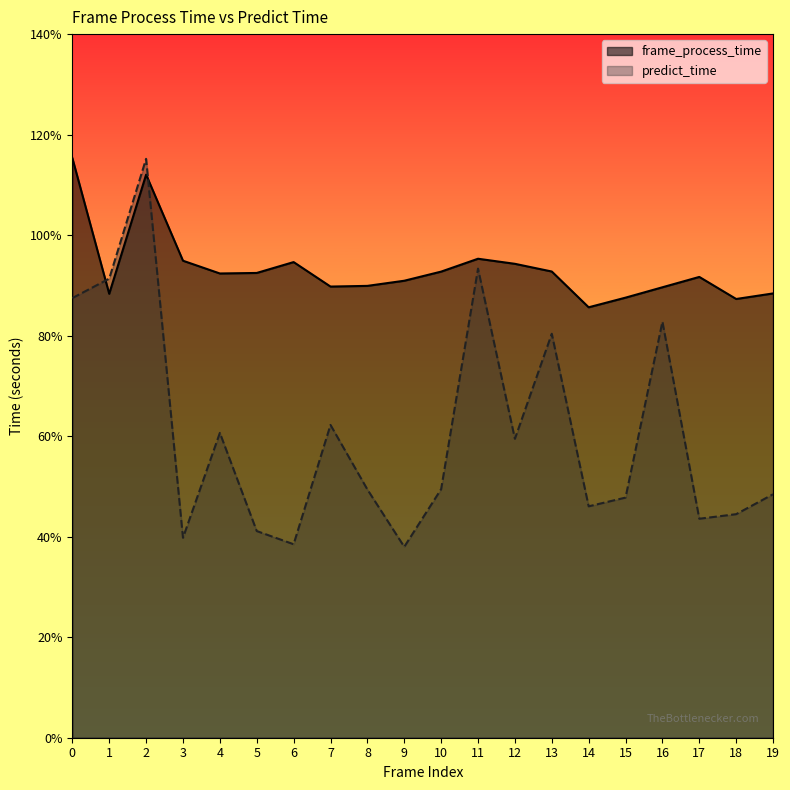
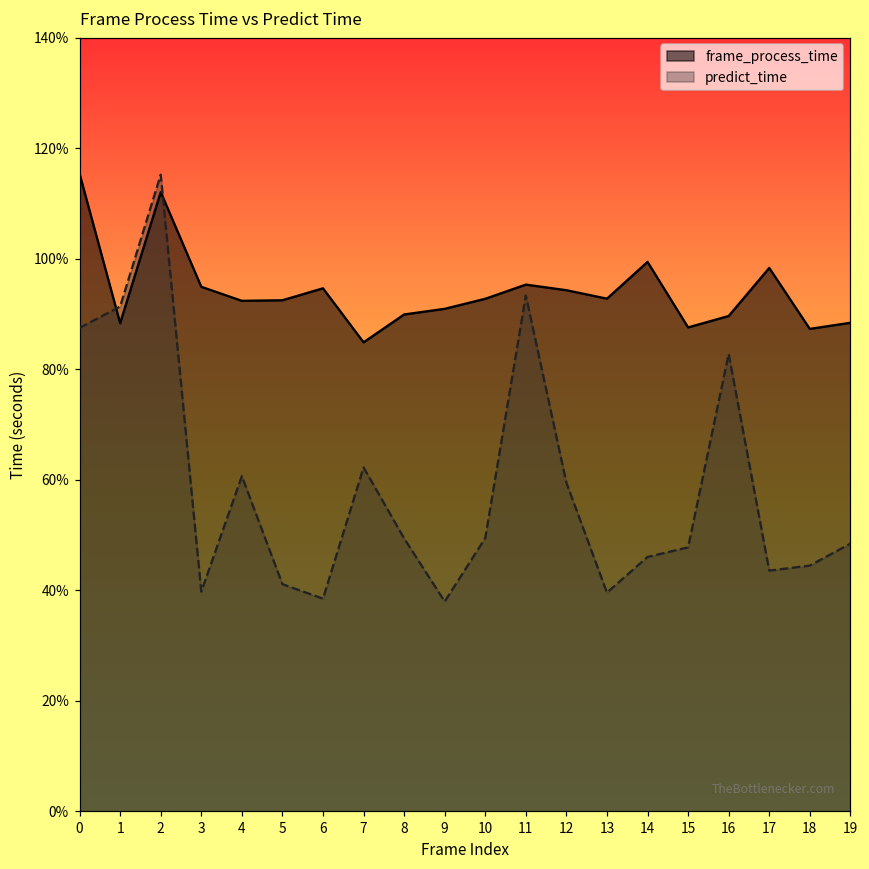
frame_process_time, 7: 90% -> 85%
predict_time, 13: 80% -> 40%
frame_process_time, 14: 86% -> 99%
frame_process_time, 17: 92% -> 98%
